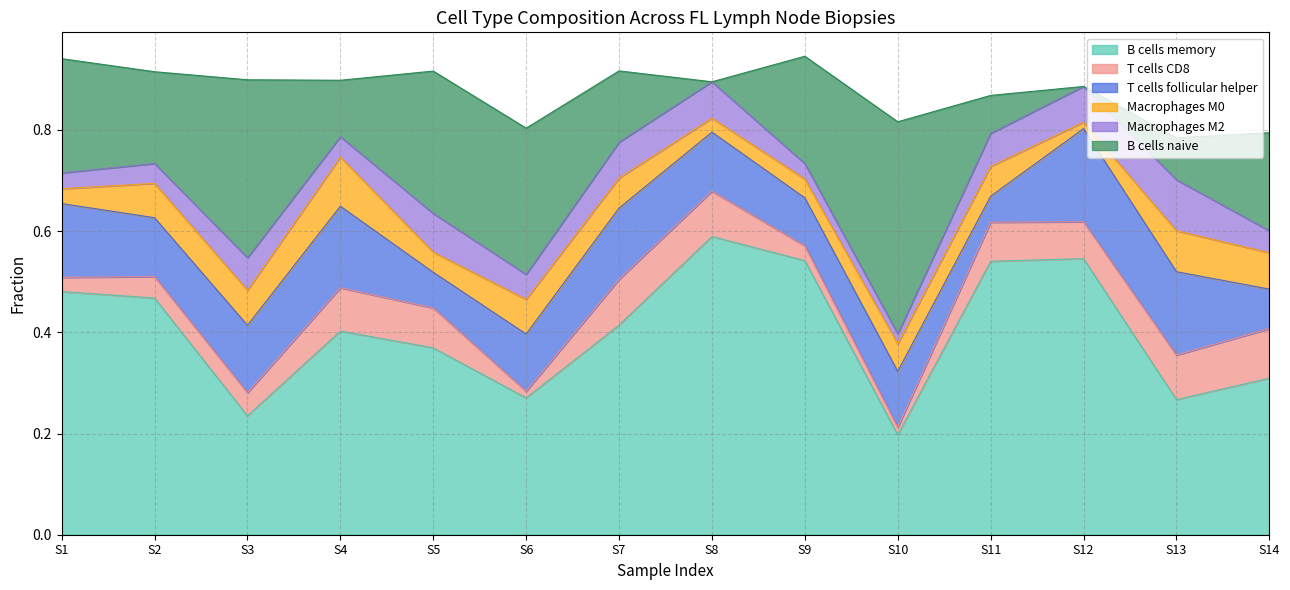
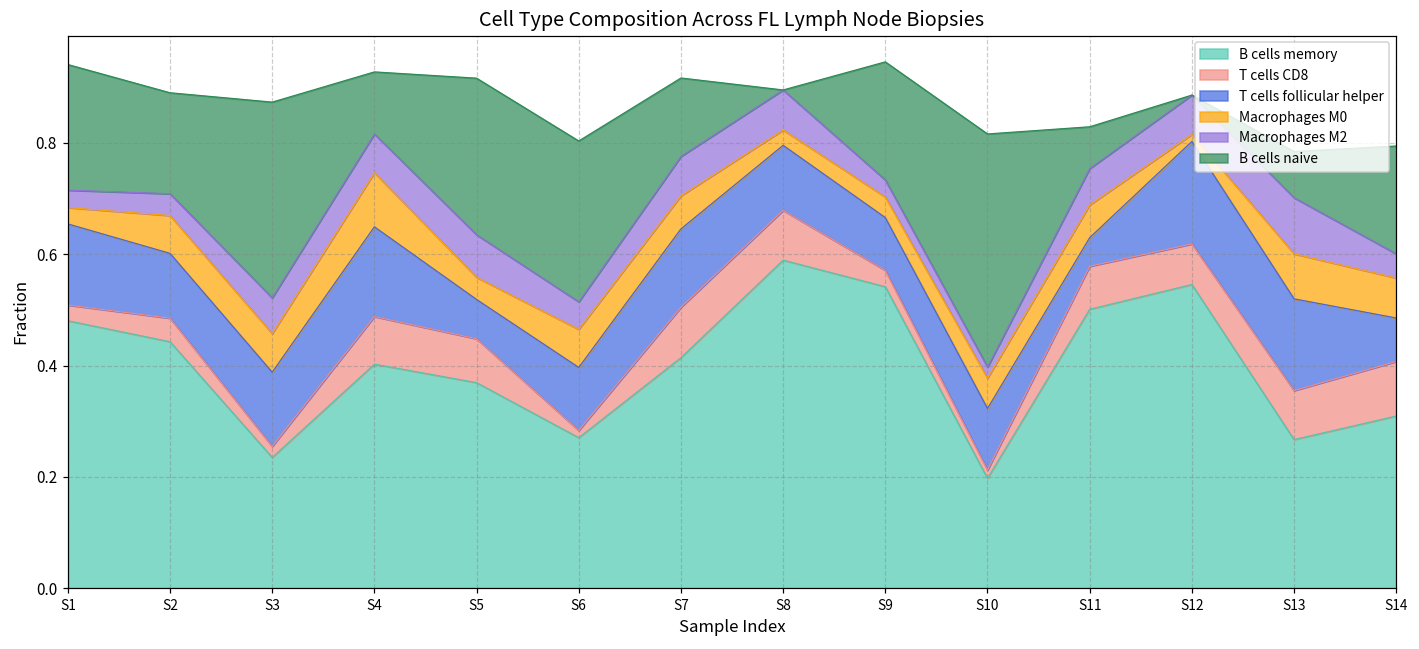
B cells memory, S2: 0.47 -> 0.44
T cells CD8, S3: 0.05 -> 0.02
Macrophages M2, S4: 0.04 -> 0.07
B cells memory, S11: 0.54 -> 0.50
